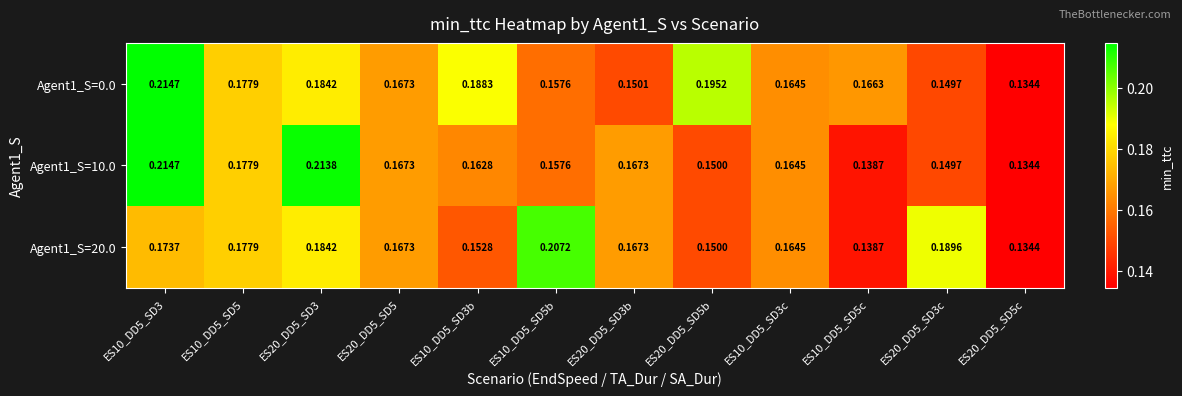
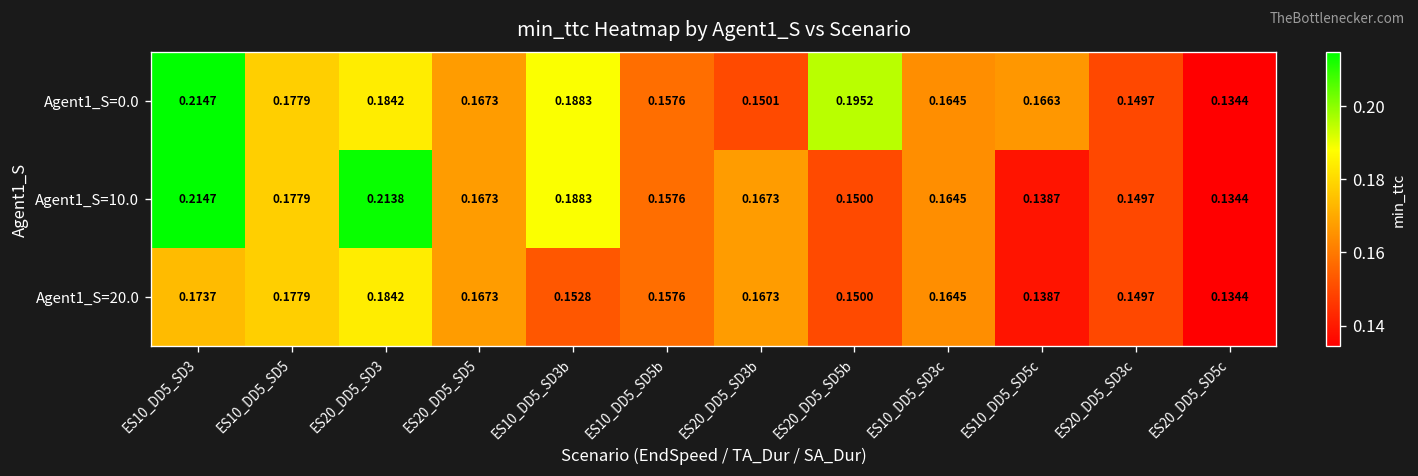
Agent1_S=10.0, ES10_DD5_SD3b: 0.1628 -> 0.1883
Agent1_S=20.0, ES10_DD5_SD5b: 0.2072 -> 0.1576
Agent1_S=20.0, ES20_DD5_SD3c: 0.1896 -> 0.1497
